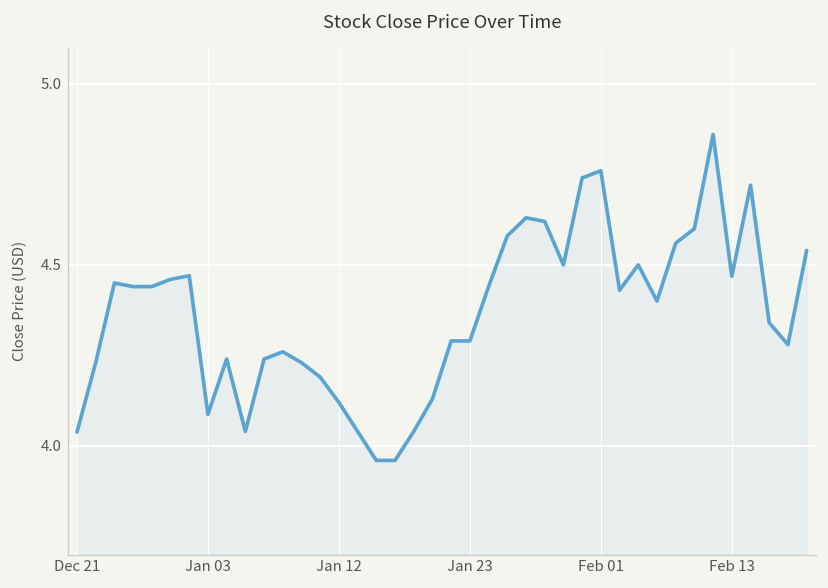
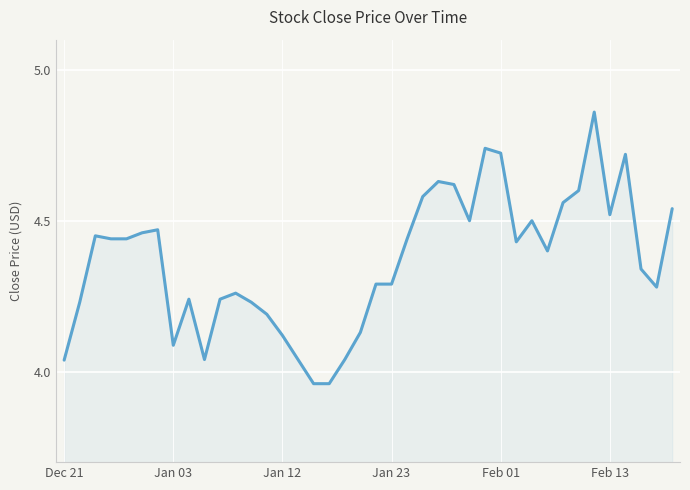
Feb 01: 4.76 -> 4.72
Feb 13: 4.47 -> 4.52
